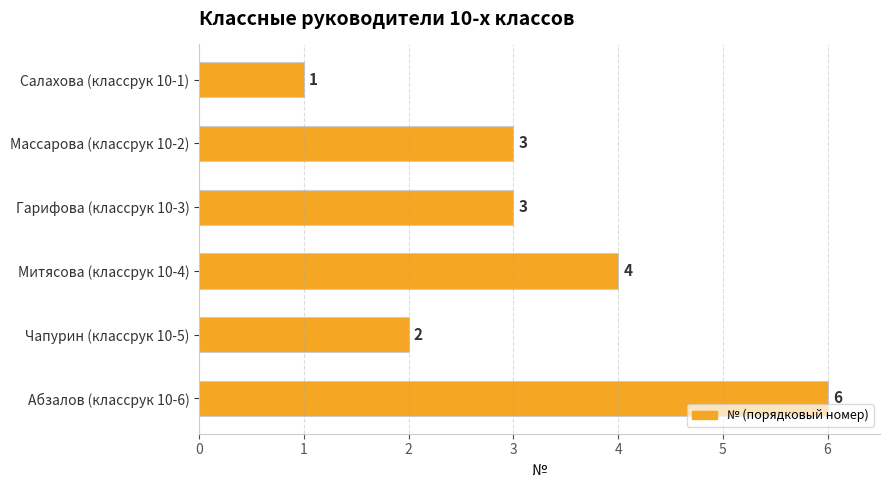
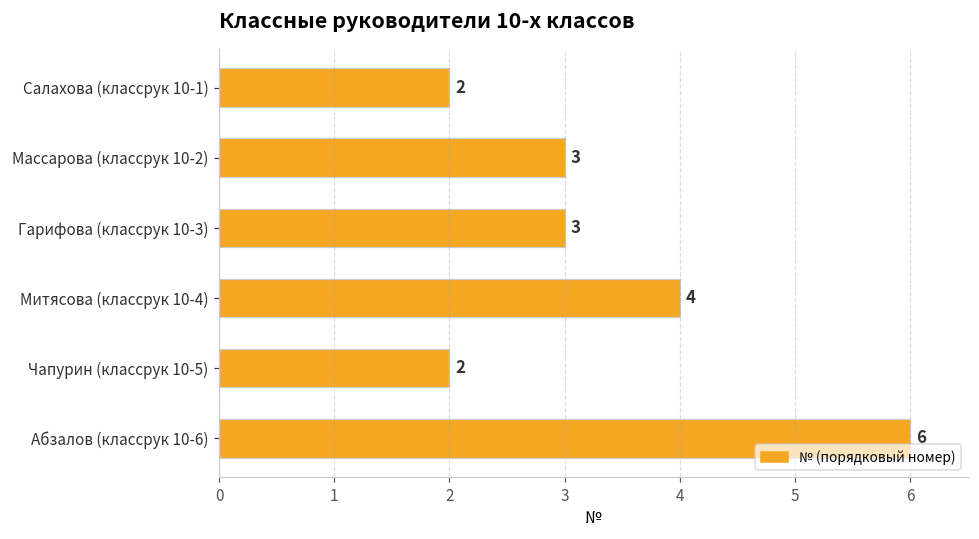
Салахова (классрук 10-1): 1 -> 2
